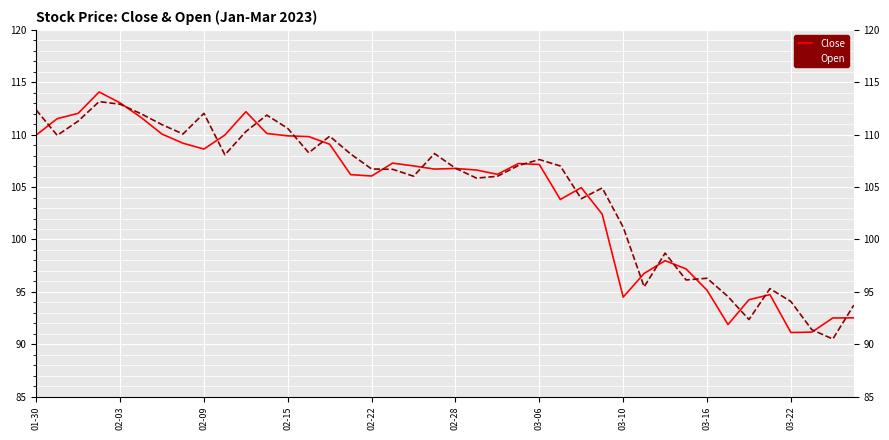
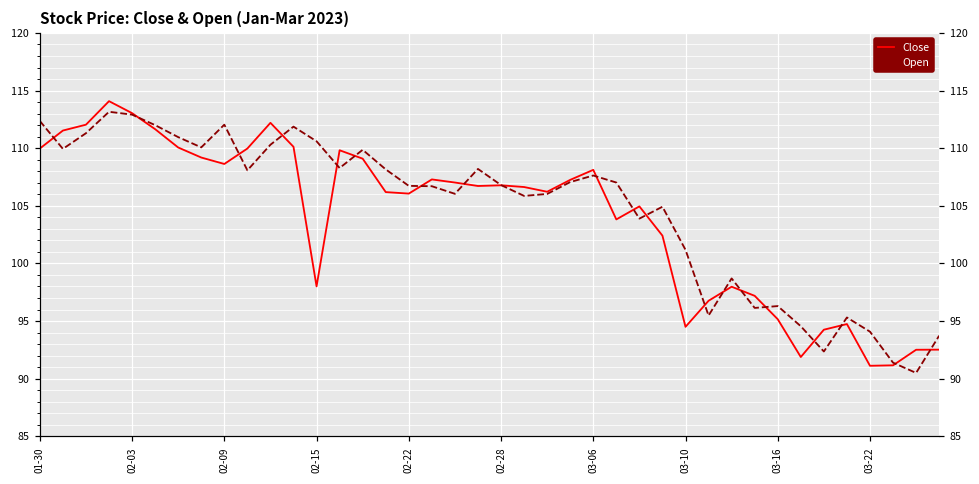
Close, 02-15: 109.9 -> 98.0
Close, 03-06: 107.2 -> 108.1
